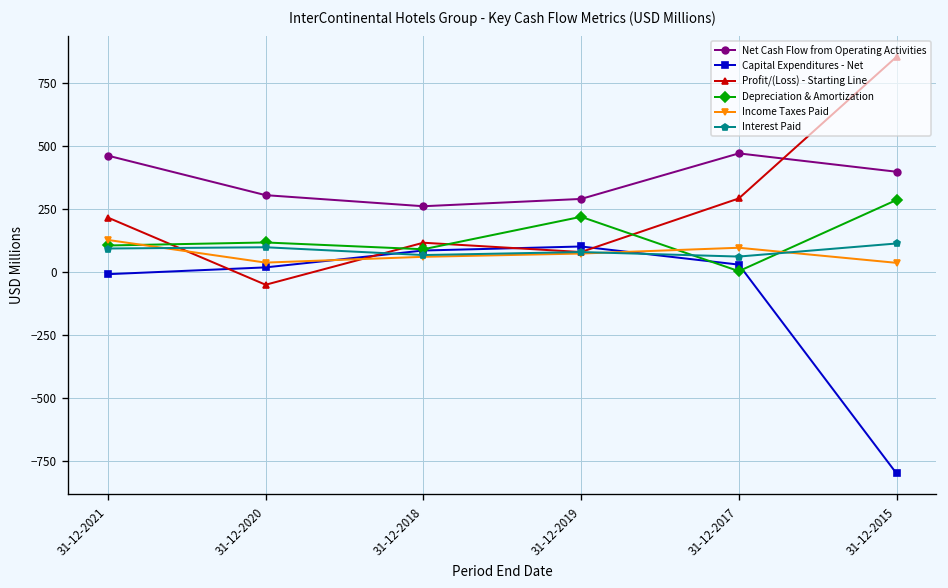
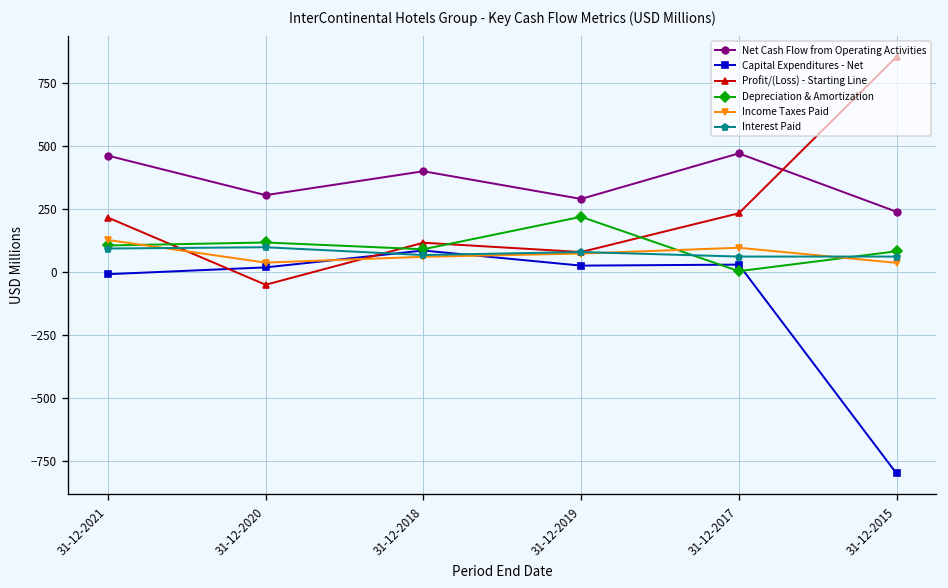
Net Cash Flow from Operating Activities, 31-12-2018: 260 -> 400
Capital Expenditures - Net, 31-12-2019: 100 -> 30
Profit/(Loss) - Starting Line, 31-12-2017: 290 -> 230
Net Cash Flow from Operating Activities, 31-12-2015: 400 -> 240
Depreciation & Amortization, 31-12-2015: 290 -> 80
Interest Paid, 31-12-2015: 110 -> 60
